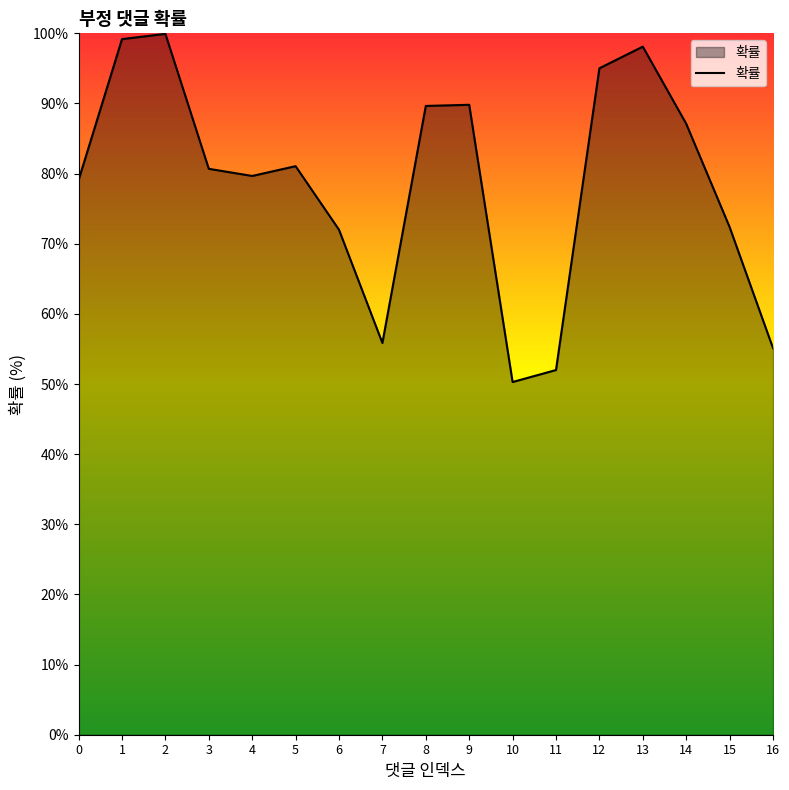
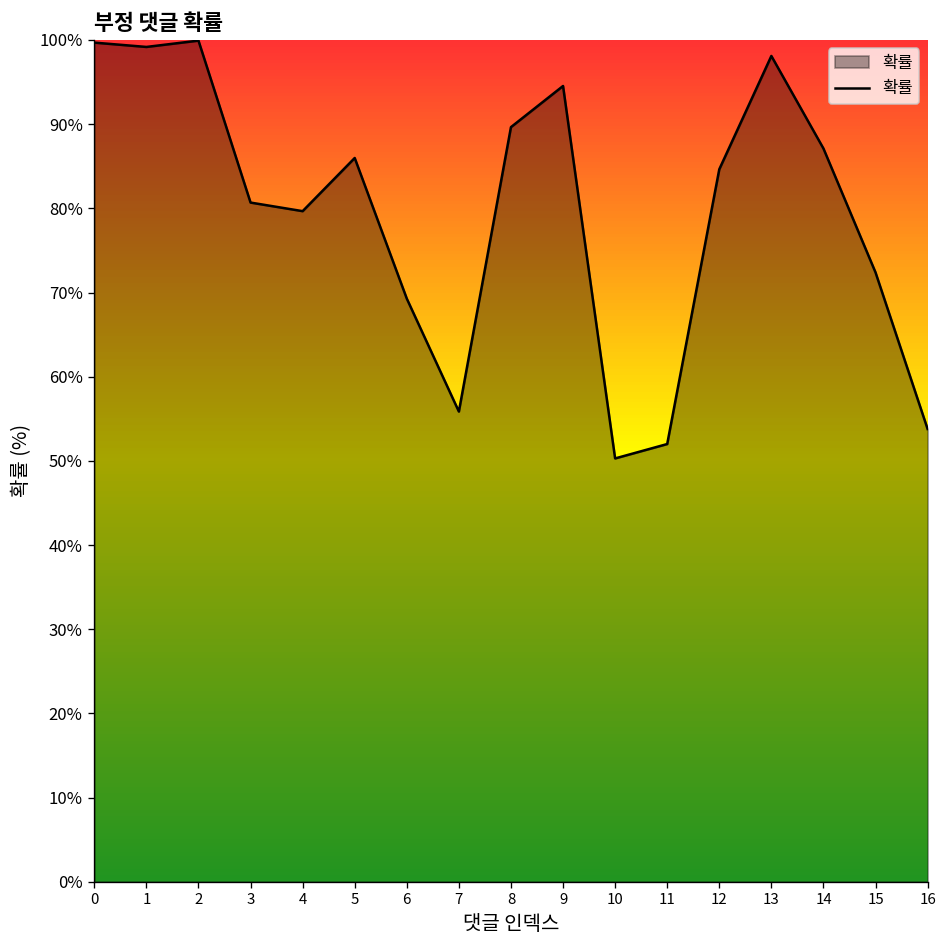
0: 79% -> 100%
5: 81% -> 86%
6: 72% -> 69%
9: 90% -> 95%
12: 95% -> 85%
16: 55% -> 54%
